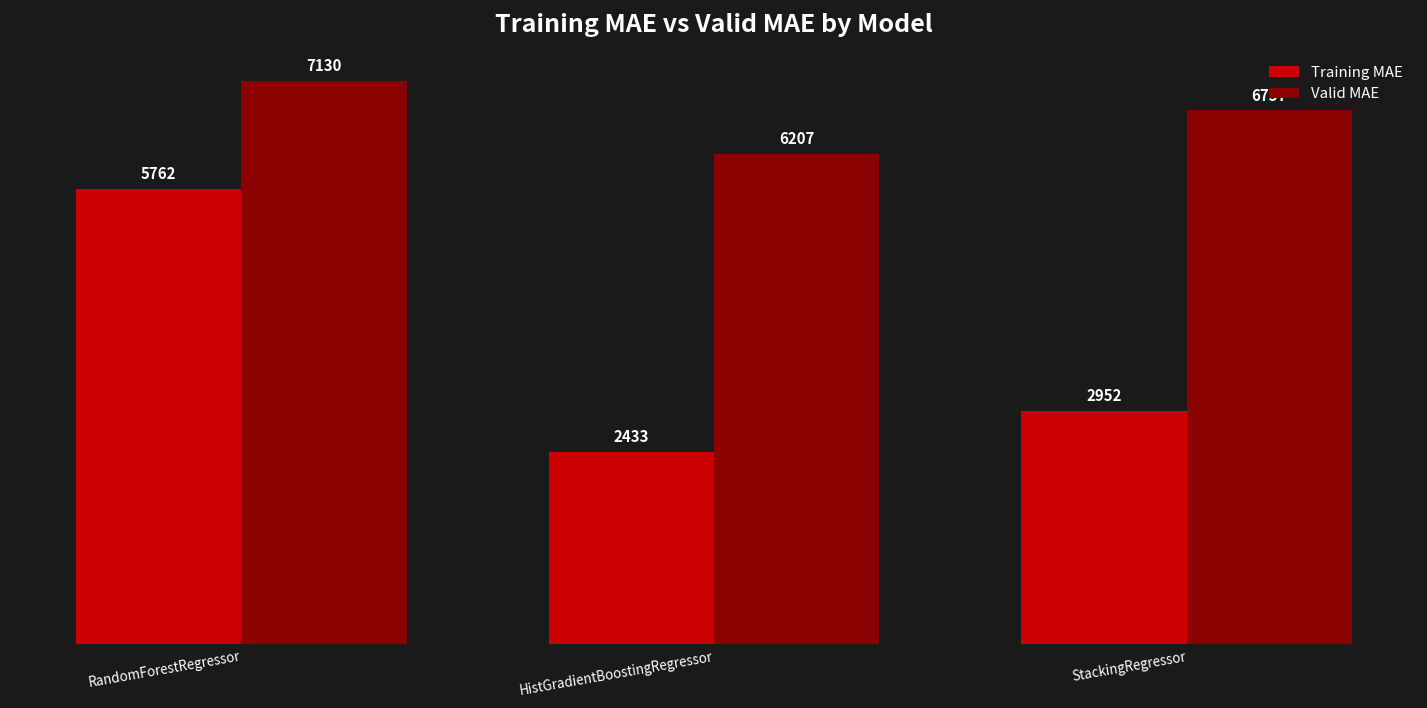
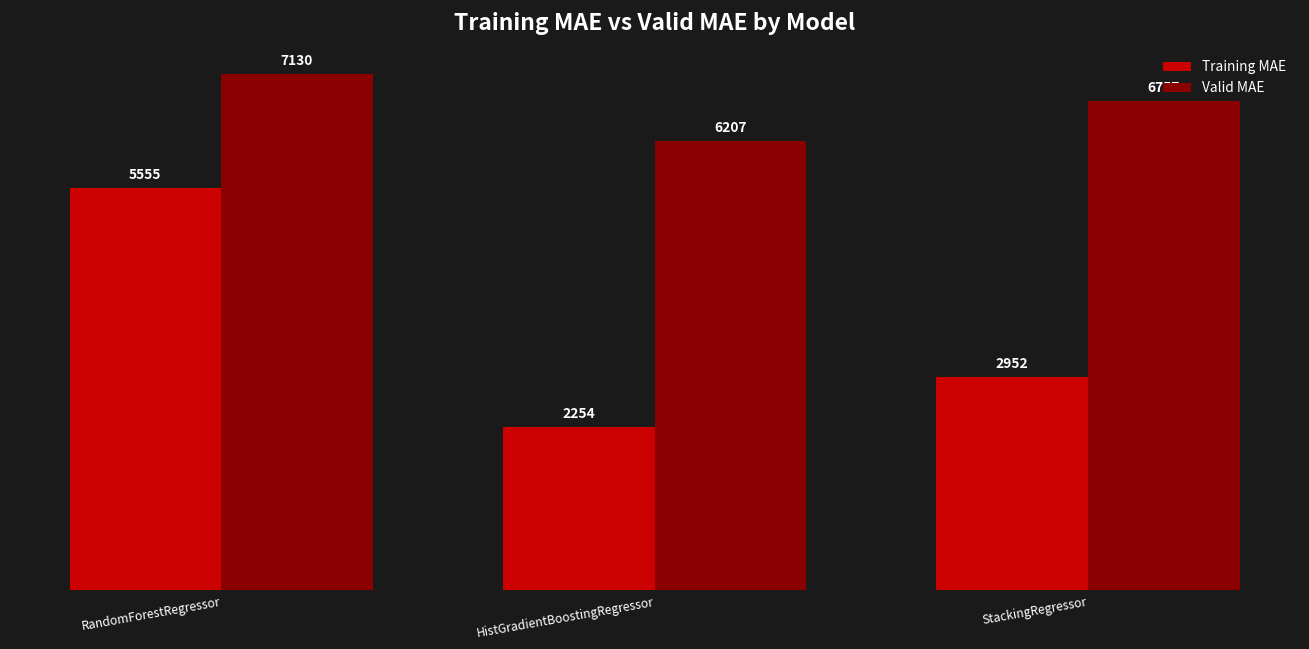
Training MAE, RandomForestRegressor: 5762 -> 5555
Training MAE, HistGradientBoostingRegressor: 2433 -> 2254
